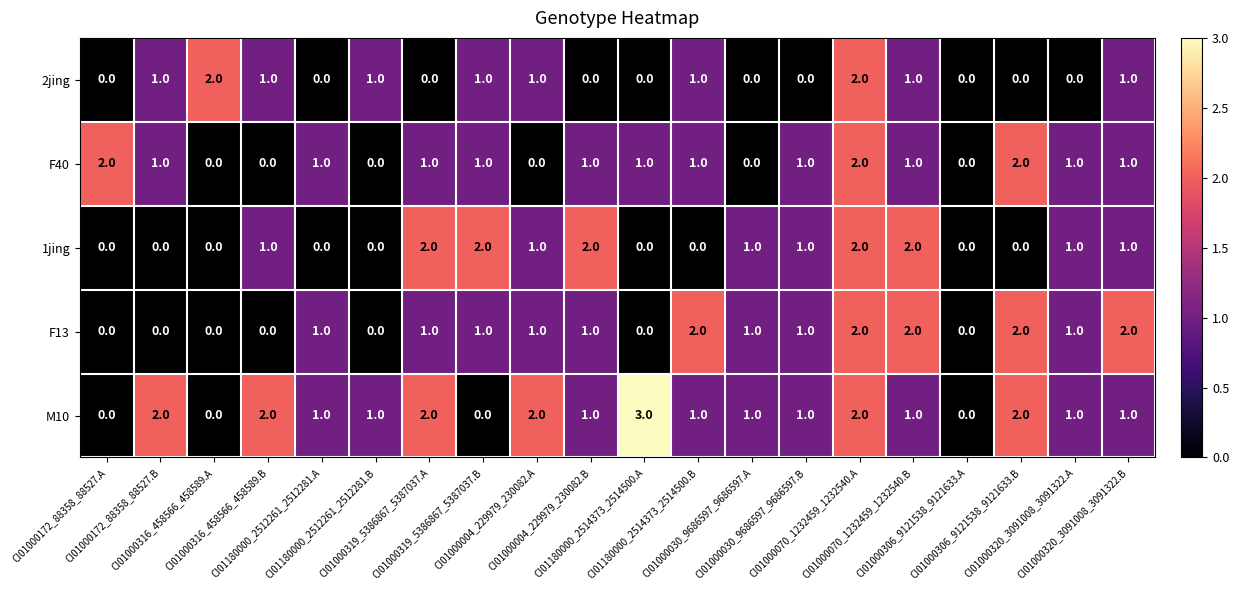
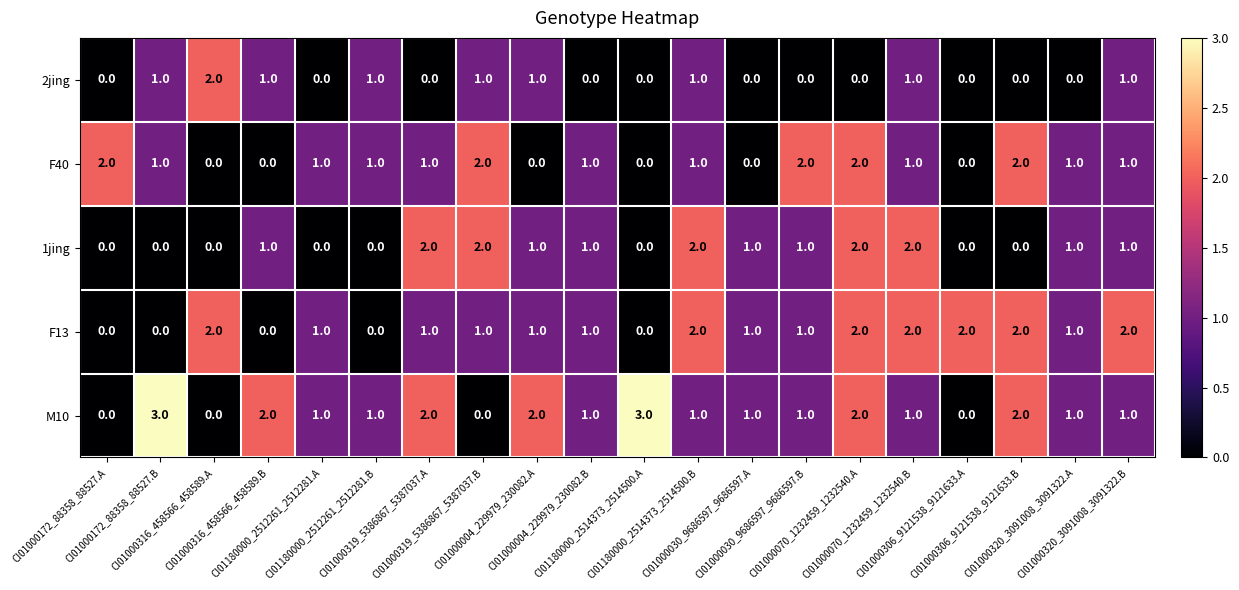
2jing, CI01000070_1232459_1232540.A: 2.0 -> 0.0
F40, CI01180000_2512261_2512281.B: 0.0 -> 1.0
F40, CI01000319_5386867_5387037.B: 1.0 -> 2.0
F40, CI01180000_2514373_2514500.A: 1.0 -> 0.0
F40, CI01000030_9686597_9686597.B: 1.0 -> 2.0
1jing, CI01000004_229979_230082.B: 2.0 -> 1.0
1jing, CI01180000_2514373_2514500.B: 0.0 -> 2.0
F13, CI01000316_458566_458589.A: 0.0 -> 2.0
F13, CI01000306_9121538_9121633.A: 0.0 -> 2.0
M10, CI01000172_88358_88527.B: 2.0 -> 3.0
